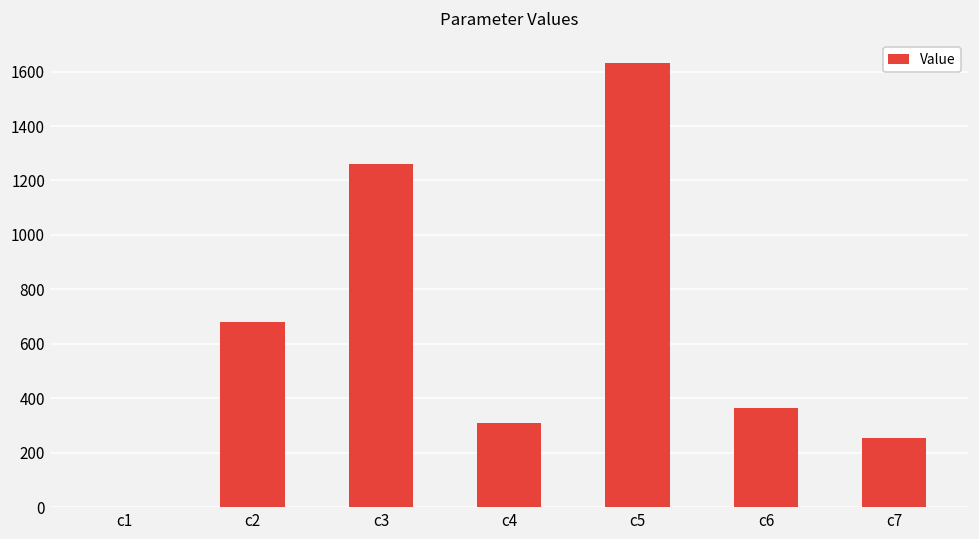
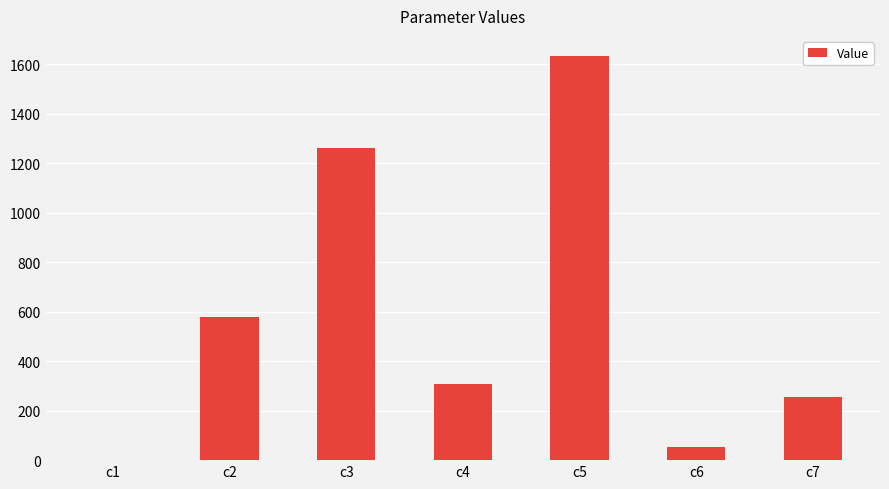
c2: 680 -> 580
c6: 360 -> 50
